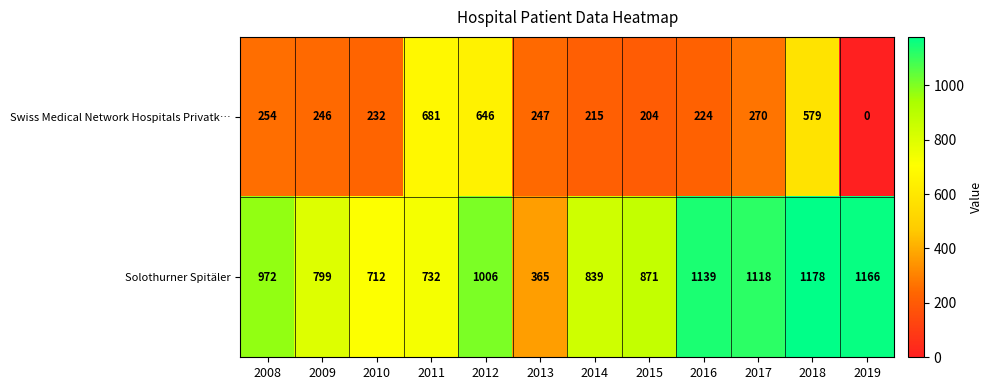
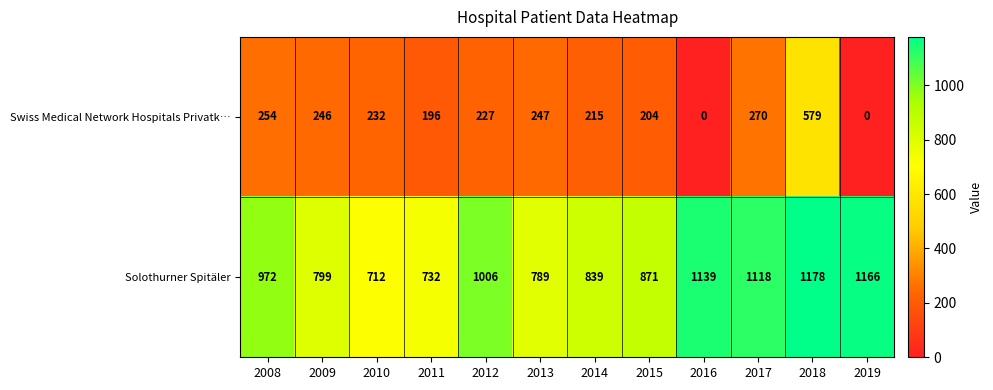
Swiss Medical Network Hospitals Privatk…, 2011: 681 -> 196
Swiss Medical Network Hospitals Privatk…, 2012: 646 -> 227
Swiss Medical Network Hospitals Privatk…, 2016: 224 -> 0
Solothurner Spitäler, 2013: 365 -> 789
